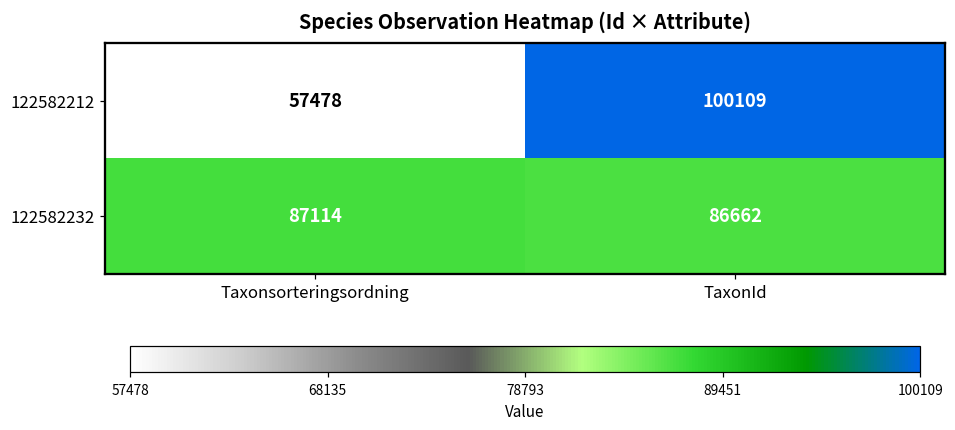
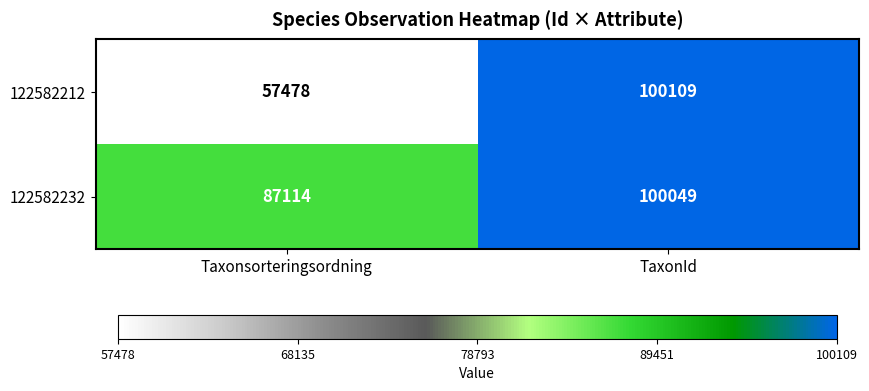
122582232, TaxonId: 86662 -> 100049
